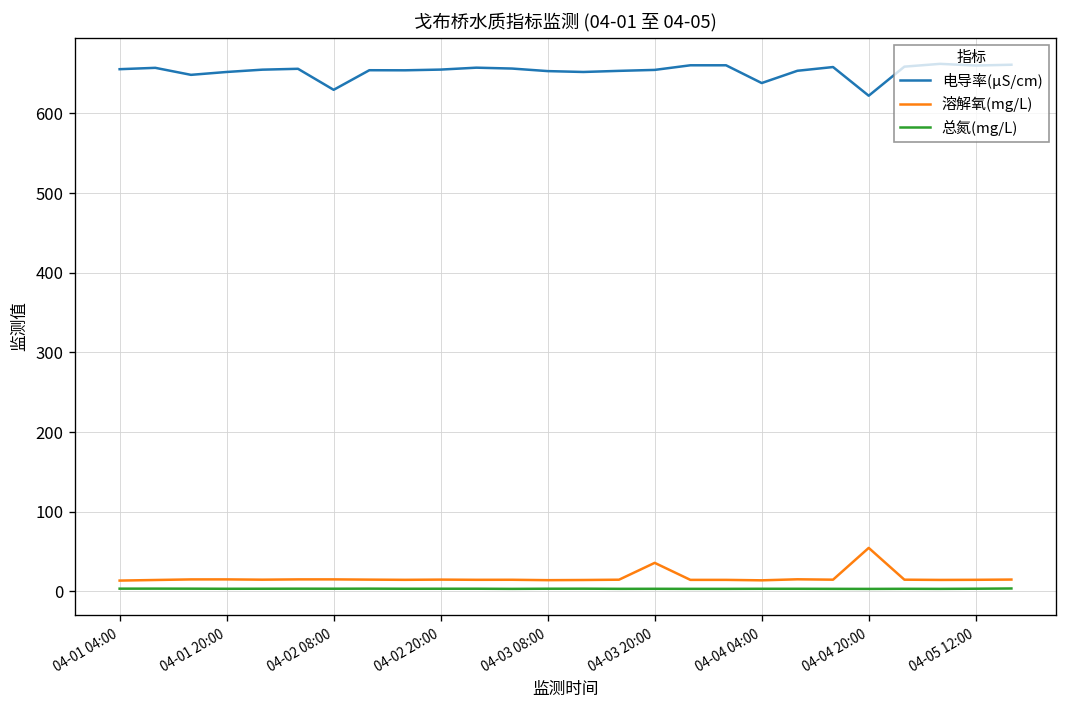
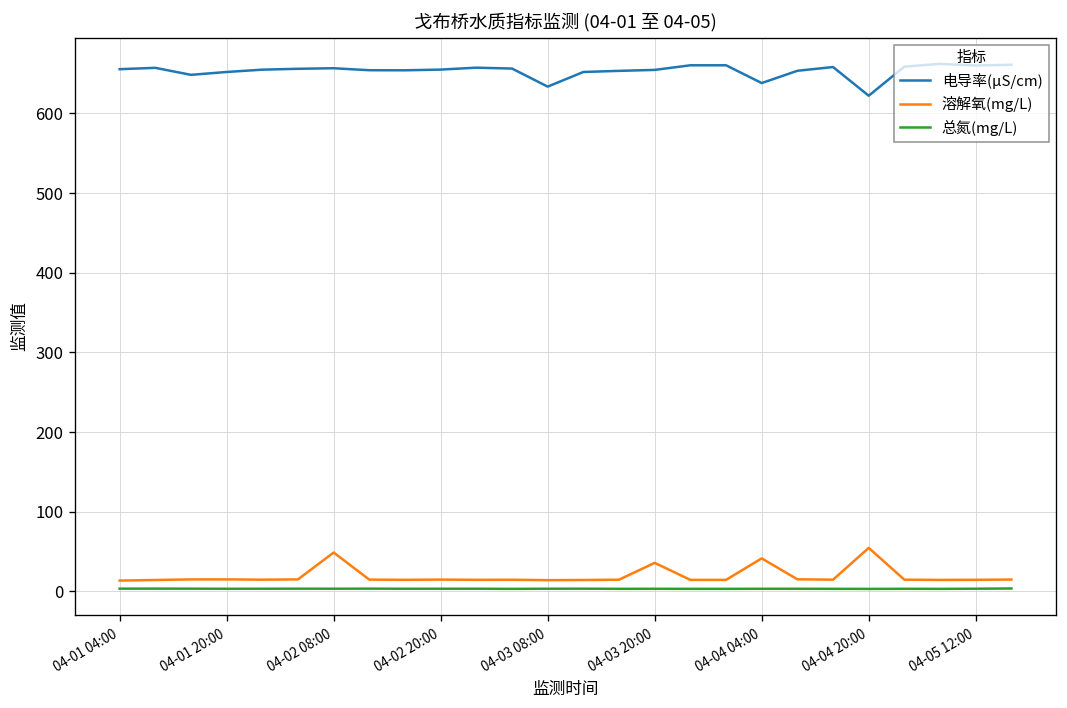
电导率(μS/cm), 04-02 08:00: 630 -> 660
溶解氧(mg/L), 04-02 08:00: 20 -> 50
电导率(μS/cm), 04-03 08:00: 650 -> 630
溶解氧(mg/L), 04-04 04:00: 10 -> 40
